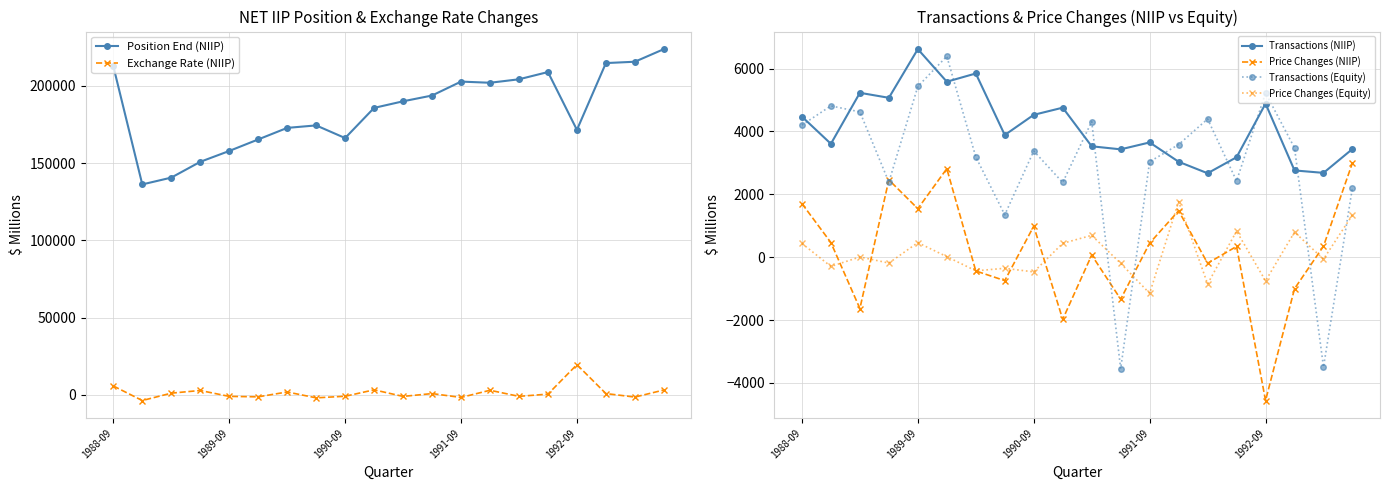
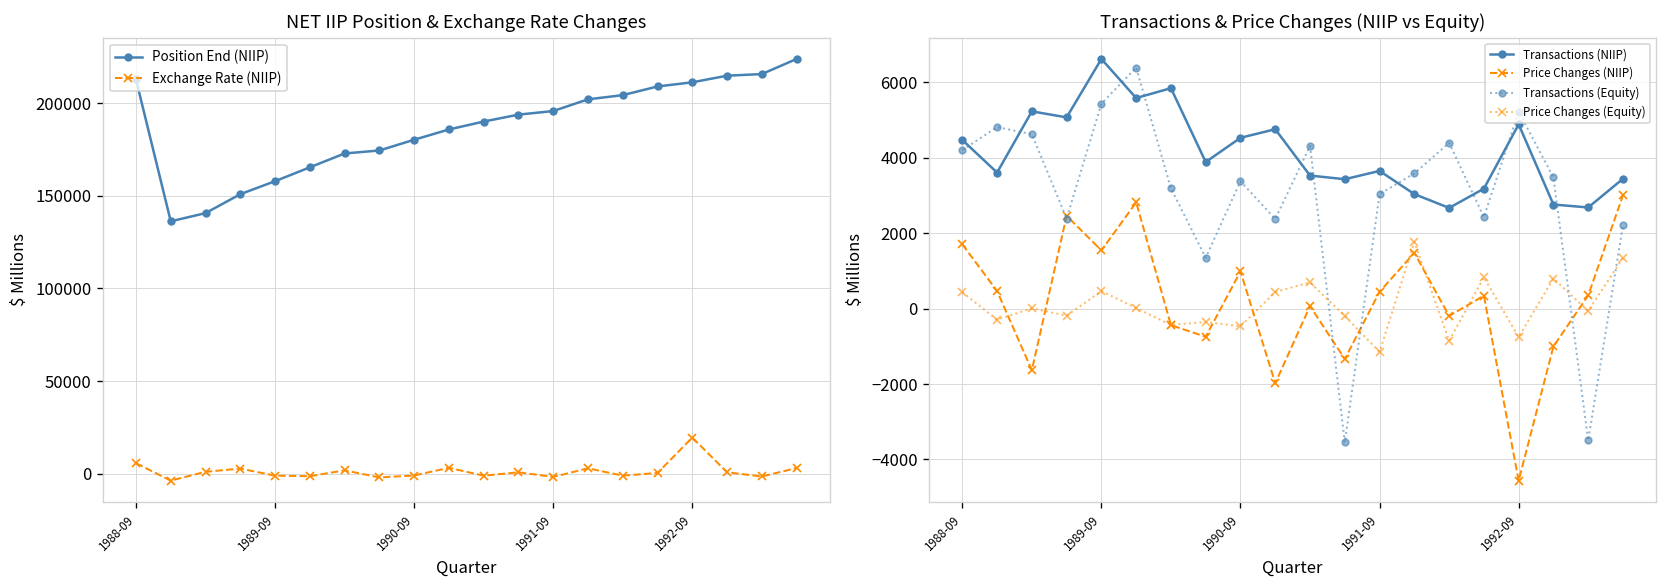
NET IIP Position & Exchange Rate Changes, Position End (NIIP), 1990-09: 166000 -> 180000
NET IIP Position & Exchange Rate Changes, Position End (NIIP), 1991-09: 203000 -> 196000
NET IIP Position & Exchange Rate Changes, Position End (NIIP), 1992-09: 172000 -> 211000
